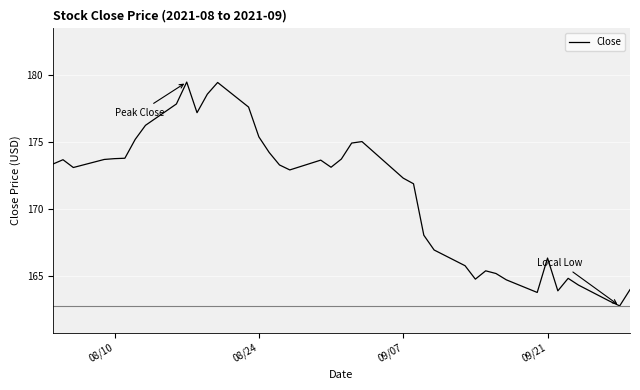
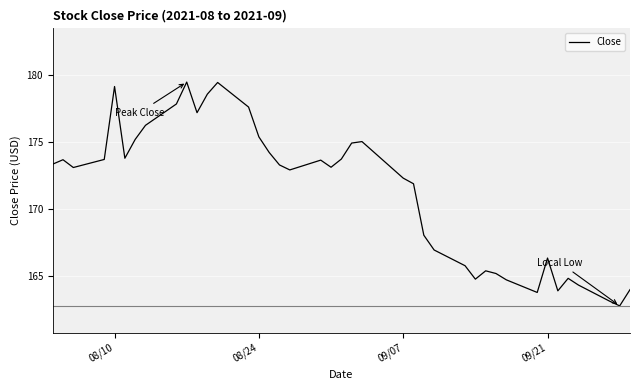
08/10: 173.8 -> 179.1
